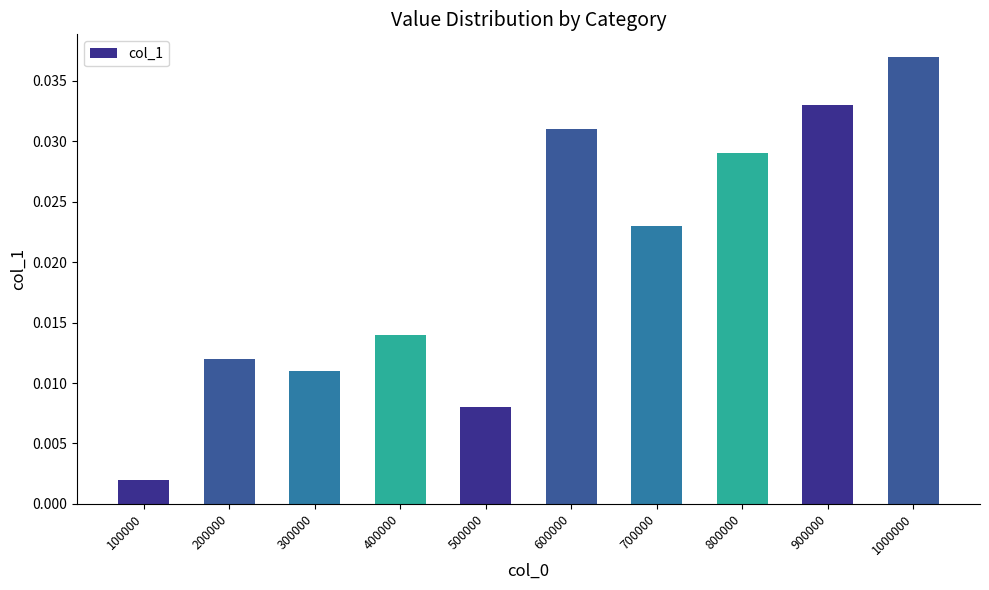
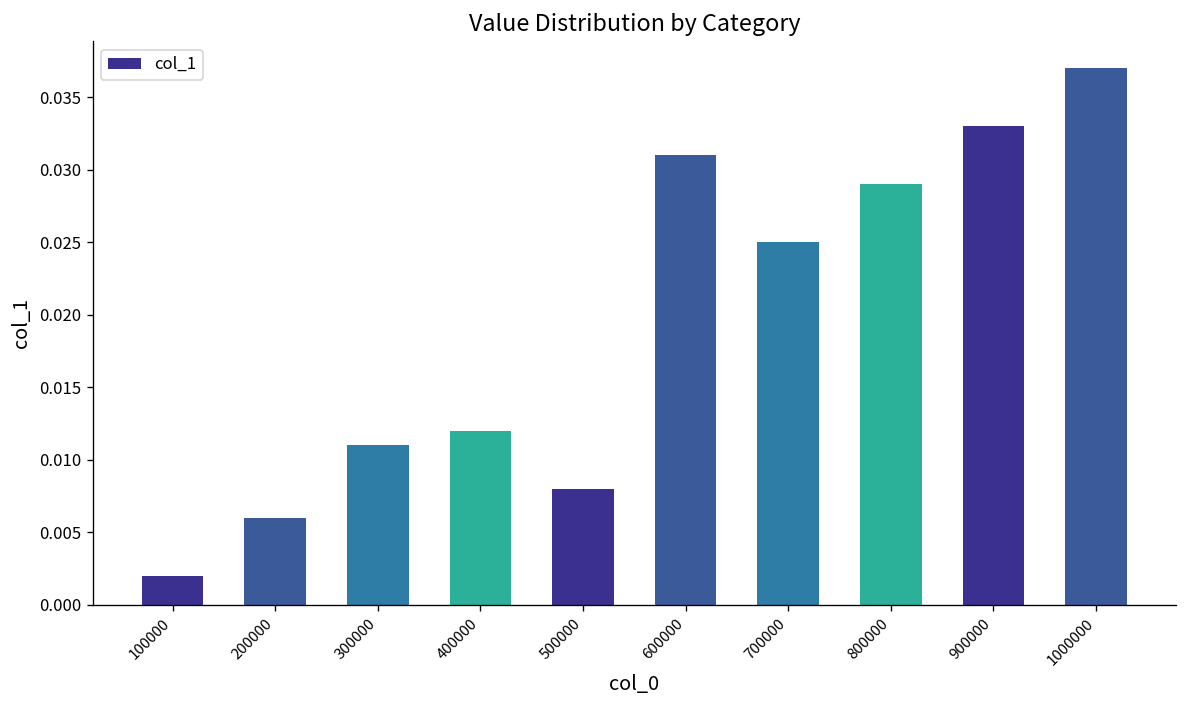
200000: 0.012 -> 0.006
400000: 0.014 -> 0.012
700000: 0.023 -> 0.025
